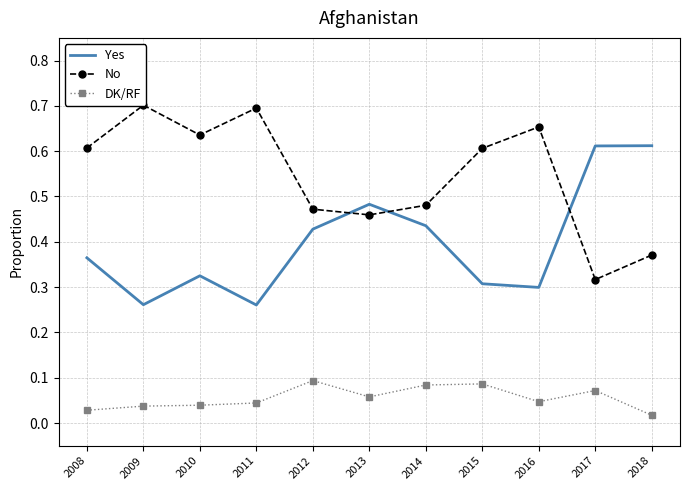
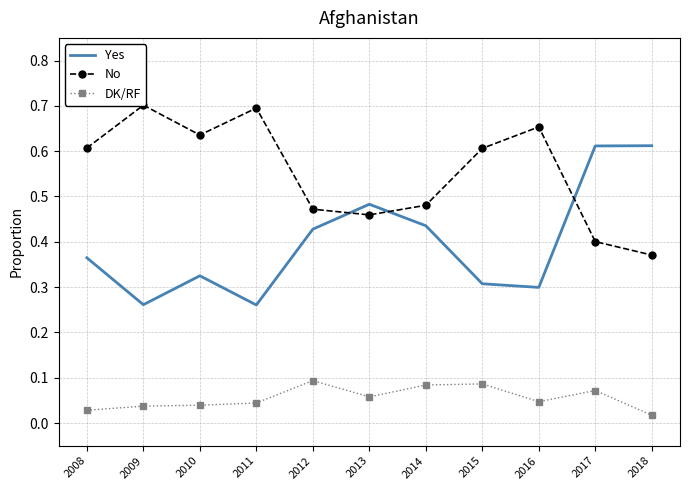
No, 2017: 0.32 -> 0.40
